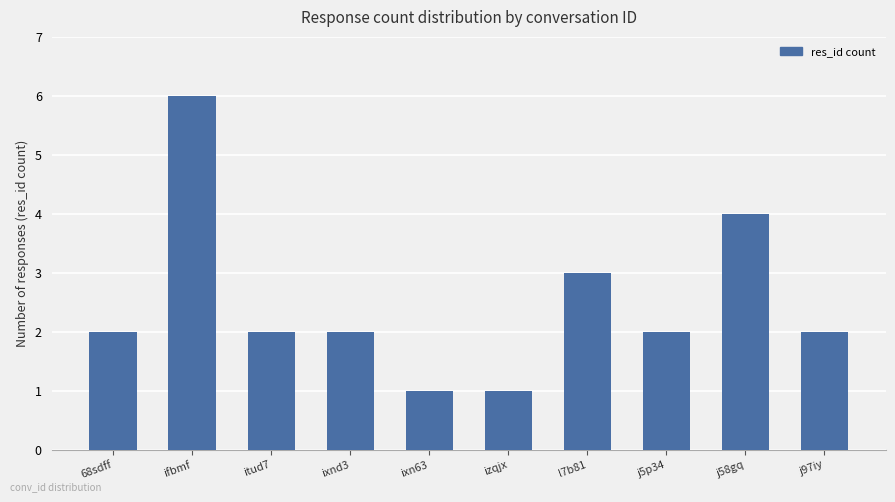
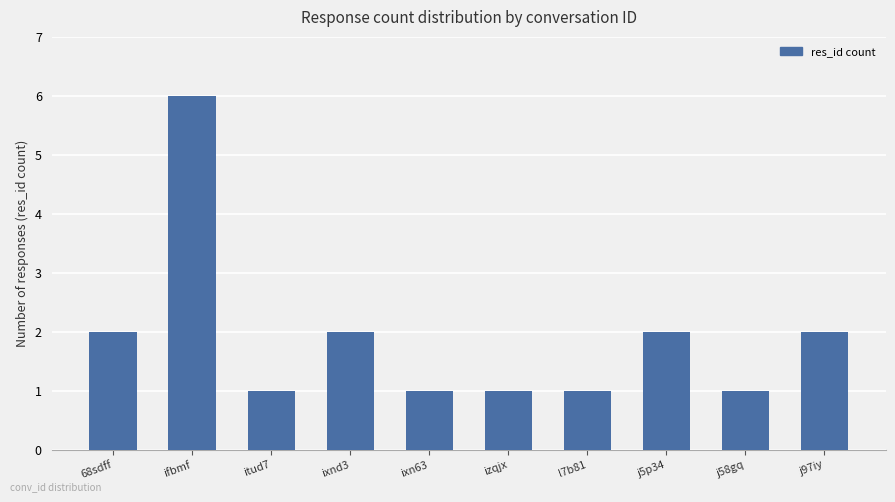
itud7: 2 -> 1
l7b81: 3 -> 1
j58gq: 4 -> 1
